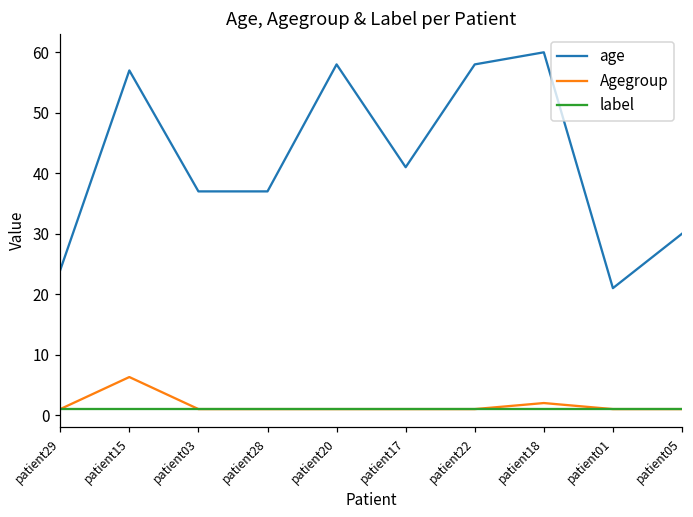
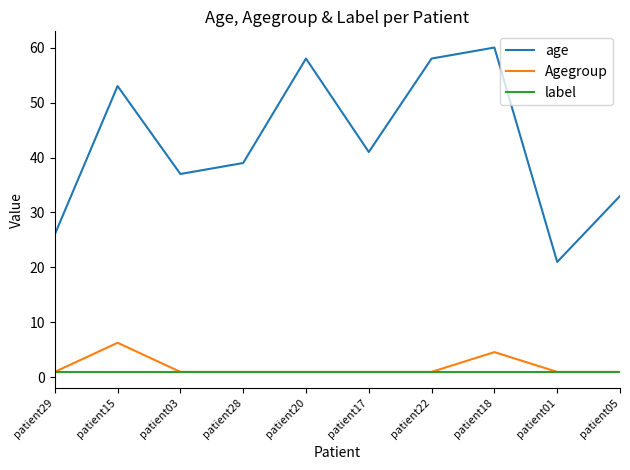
age, patient29: 24 -> 26
age, patient15: 57 -> 53
age, patient28: 37 -> 39
Agegroup, patient18: 2 -> 5
age, patient05: 30 -> 33
